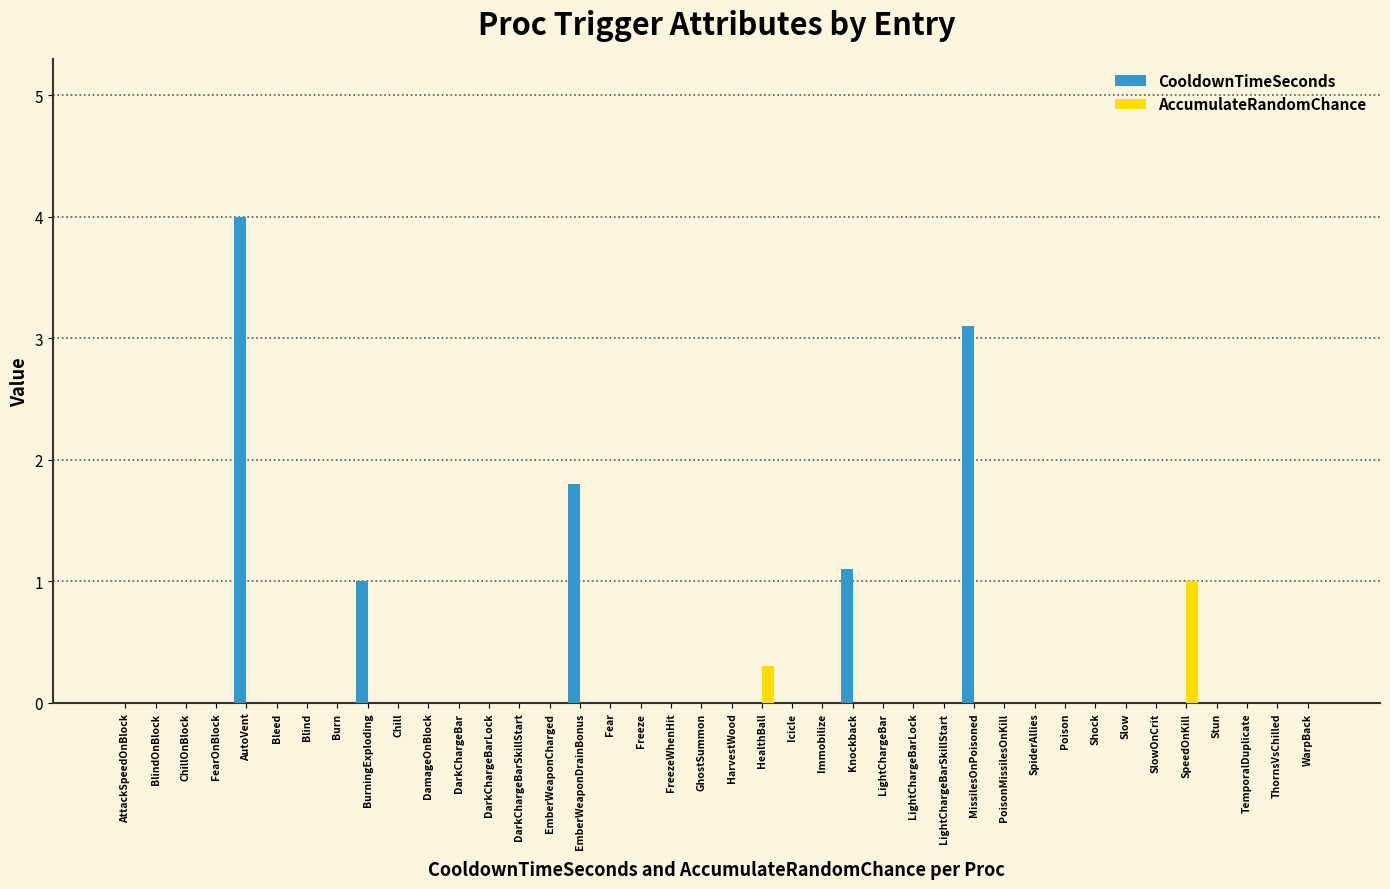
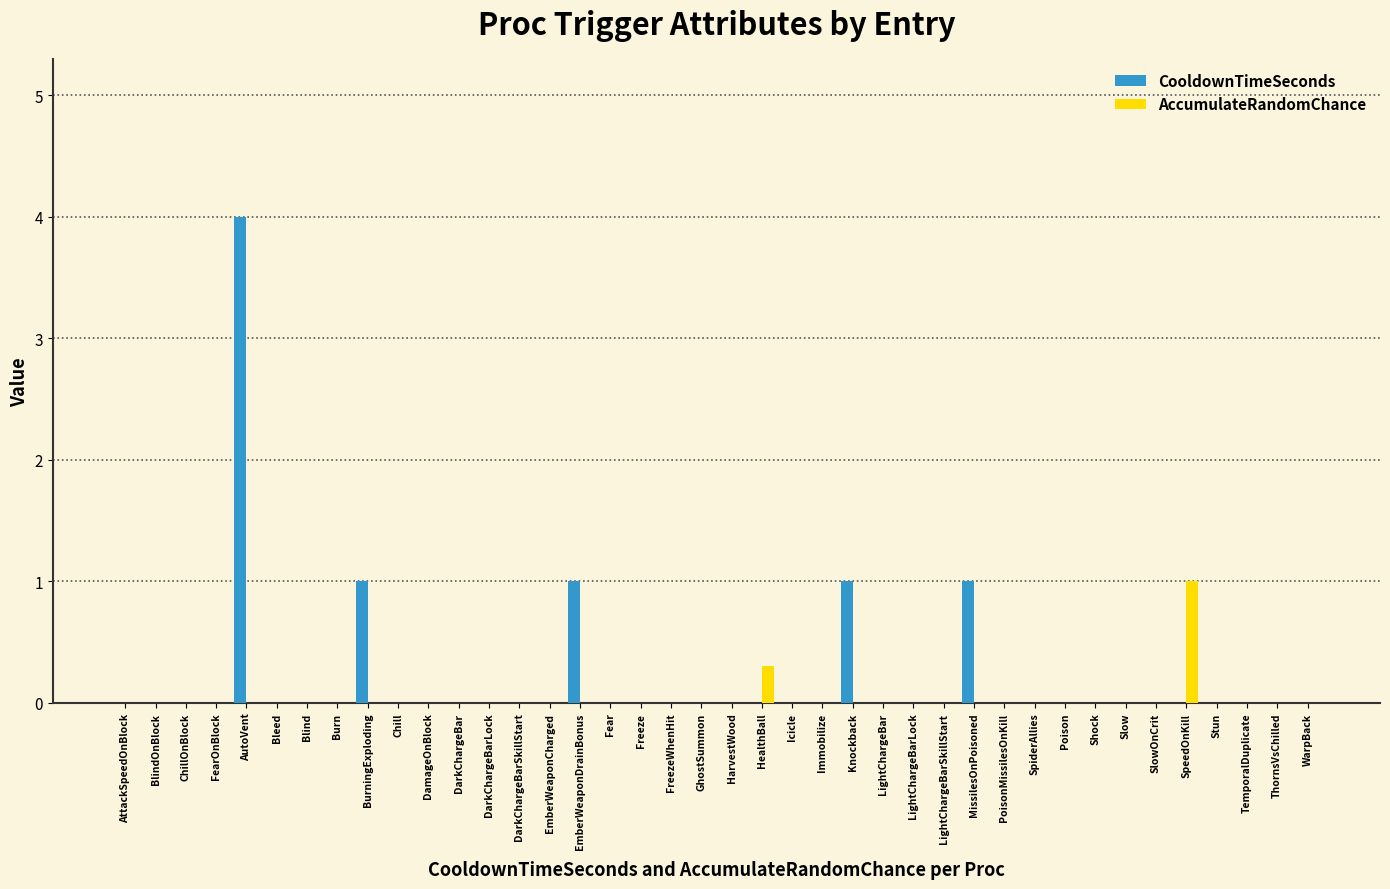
CooldownTimeSeconds, EmberWeaponDrainBonus: 1.8 -> 1.0
CooldownTimeSeconds, Knockback: 1.1 -> 1.0
CooldownTimeSeconds, MissilesOnPoisoned: 3.1 -> 1.0
